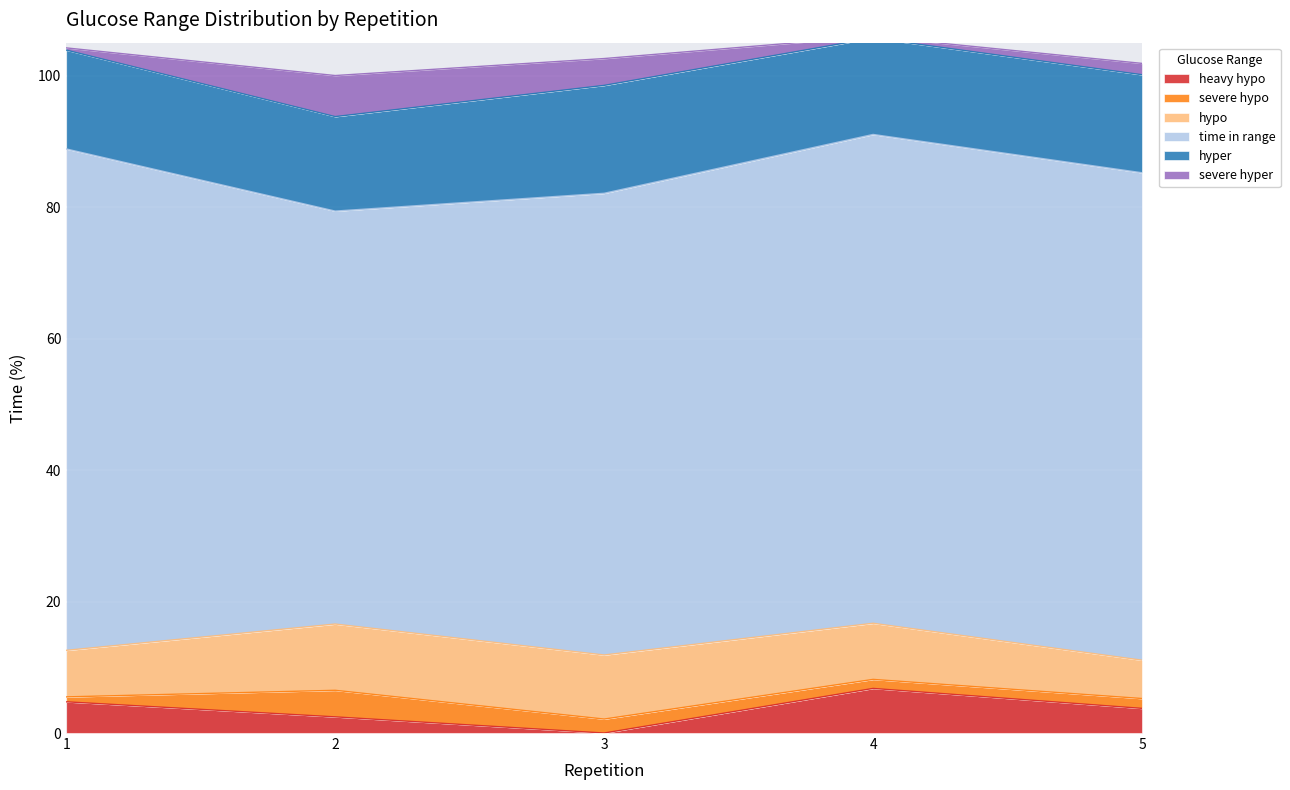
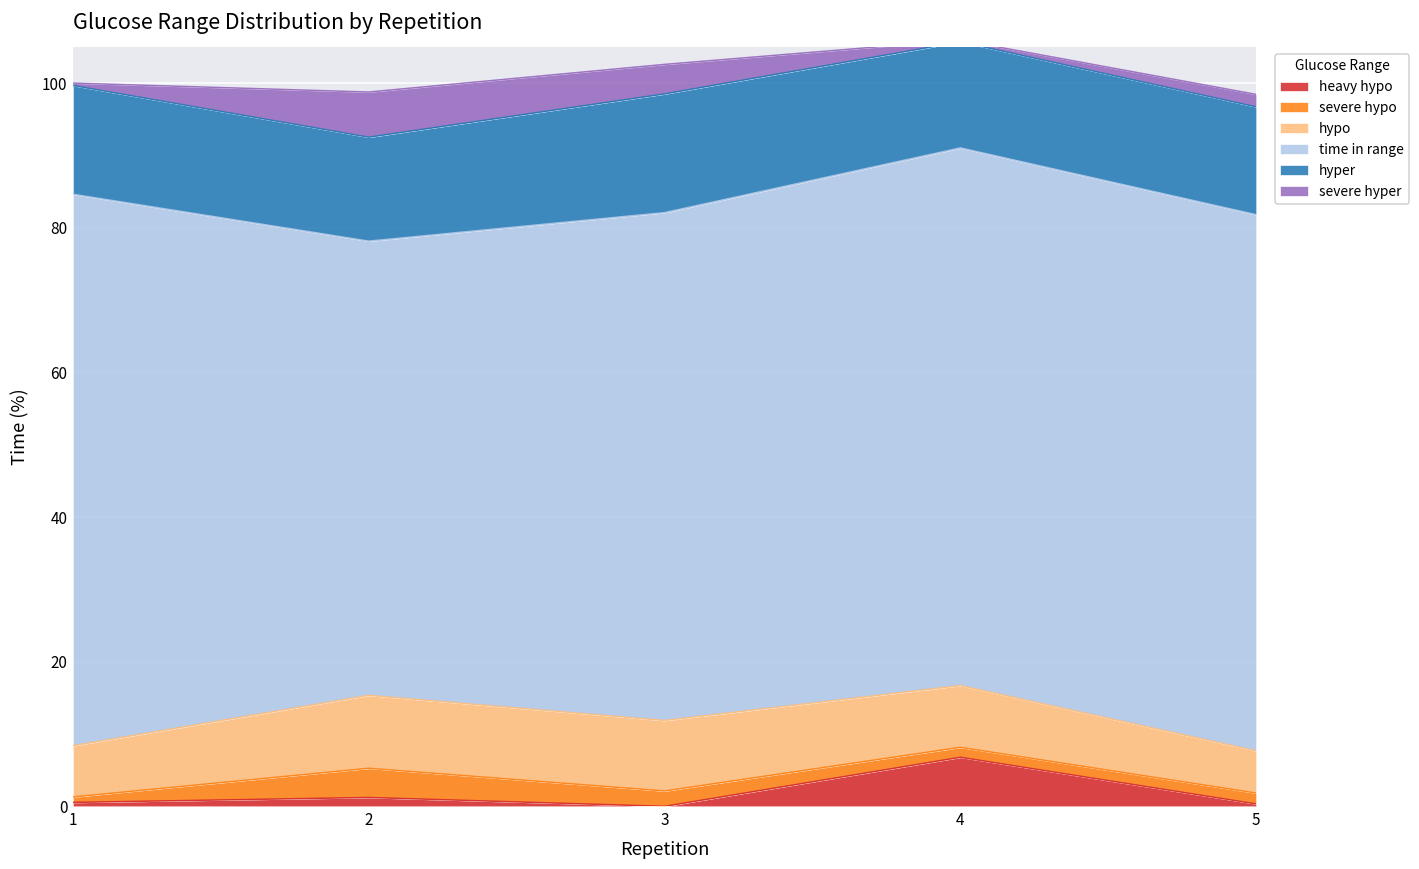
heavy hypo, 1: 5 -> 1
heavy hypo, 2: 2 -> 1
heavy hypo, 5: 4 -> 0
